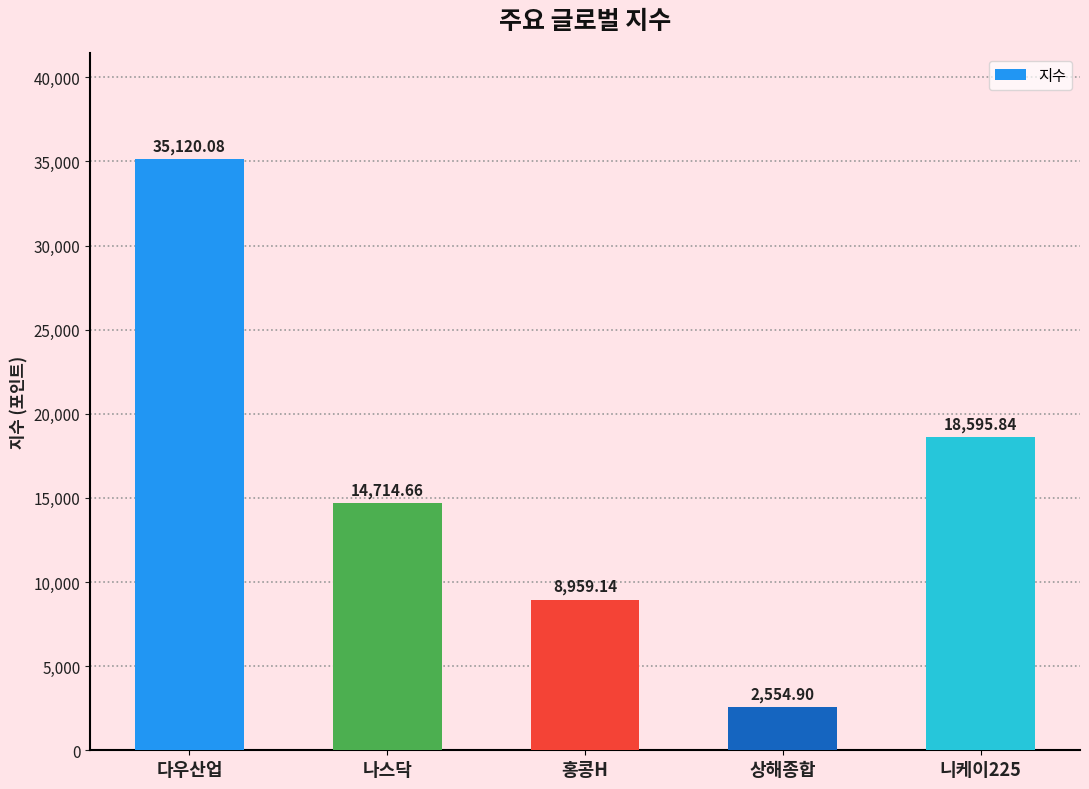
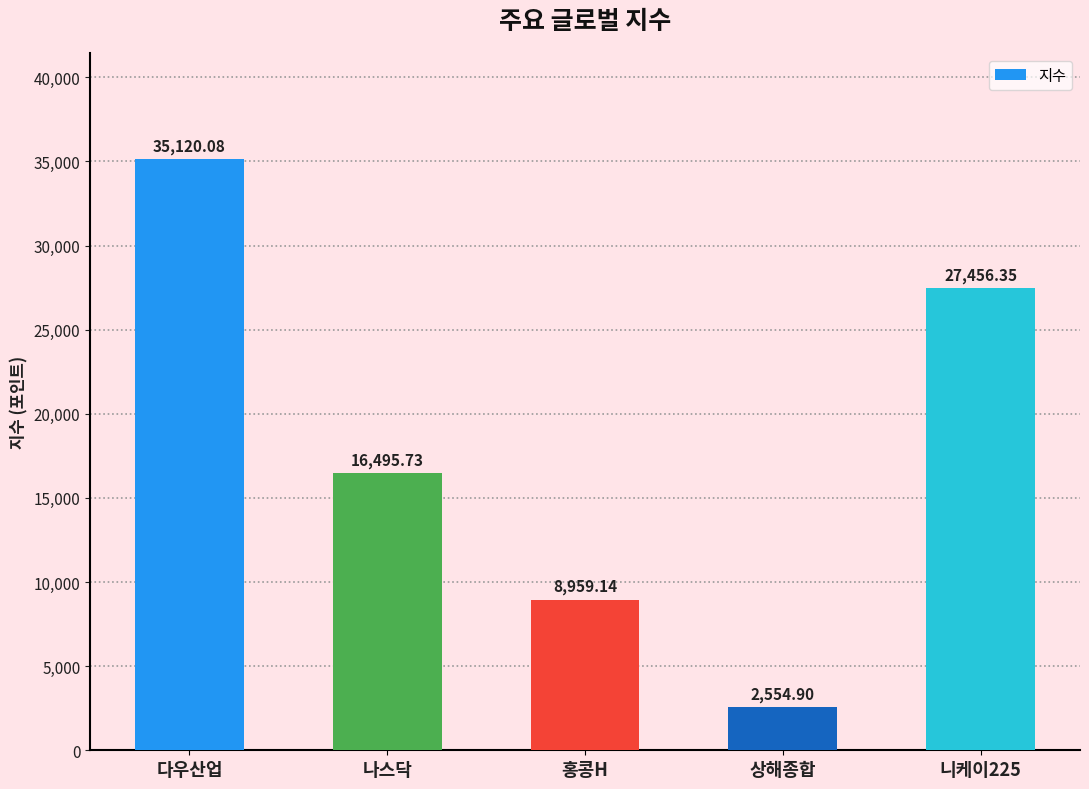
나스닥: 14,714.66 -> 16,495.73
니케이225: 18,595.84 -> 27,456.35
